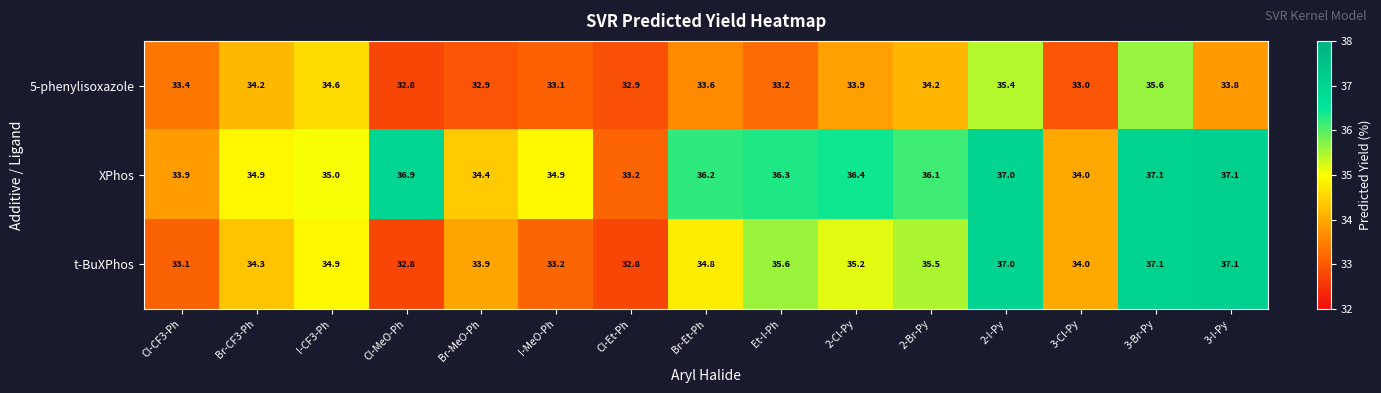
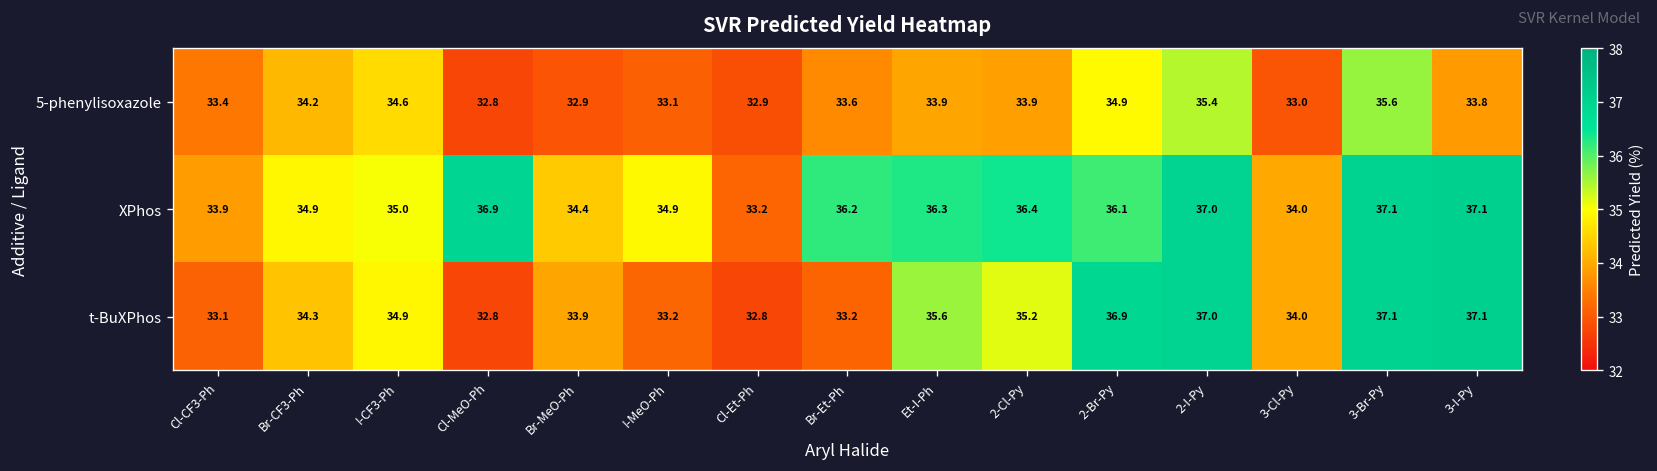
5-phenylisoxazole, Et-I-Ph: 33.2 -> 33.9
5-phenylisoxazole, 2-Br-Py: 34.2 -> 34.9
t-BuXPhos, Br-Et-Ph: 34.8 -> 33.2
t-BuXPhos, 2-Br-Py: 35.5 -> 36.9
